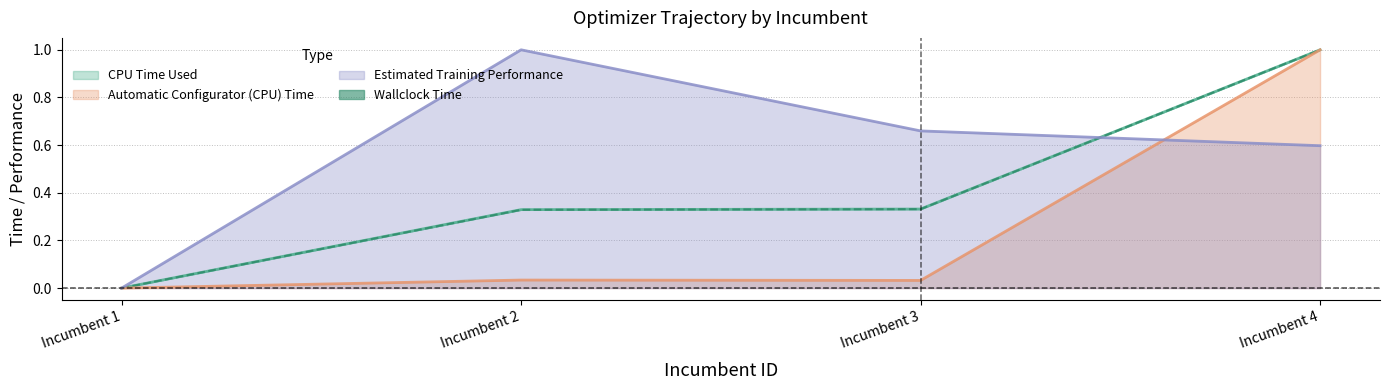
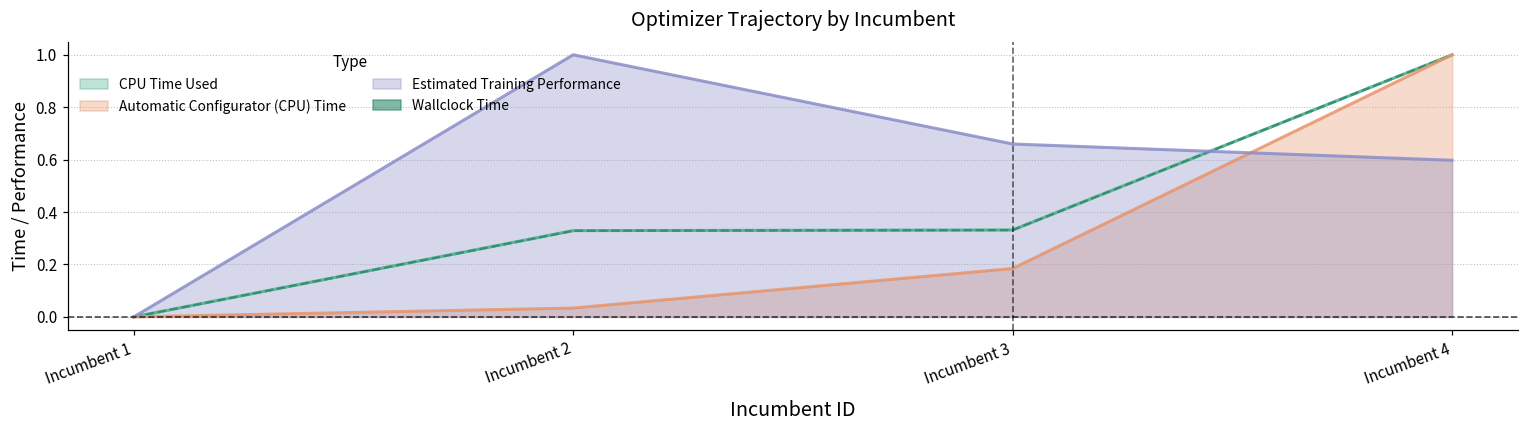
Automatic Configurator (CPU) Time, Incumbent 3: 0.03 -> 0.18
